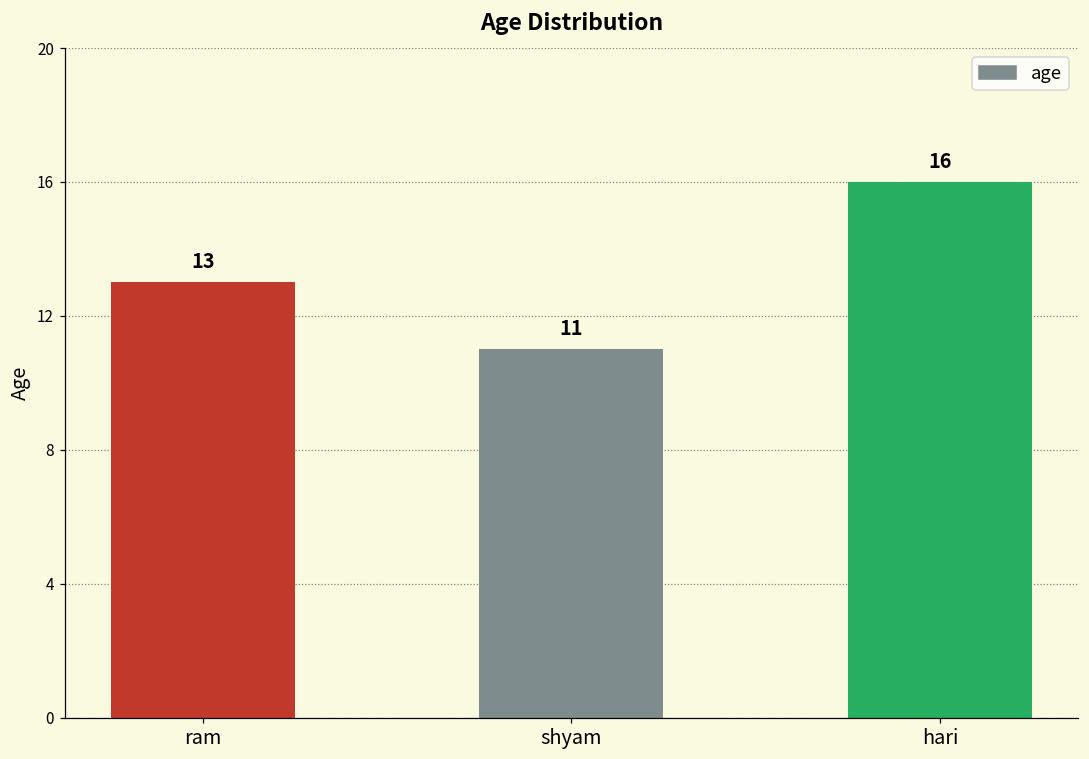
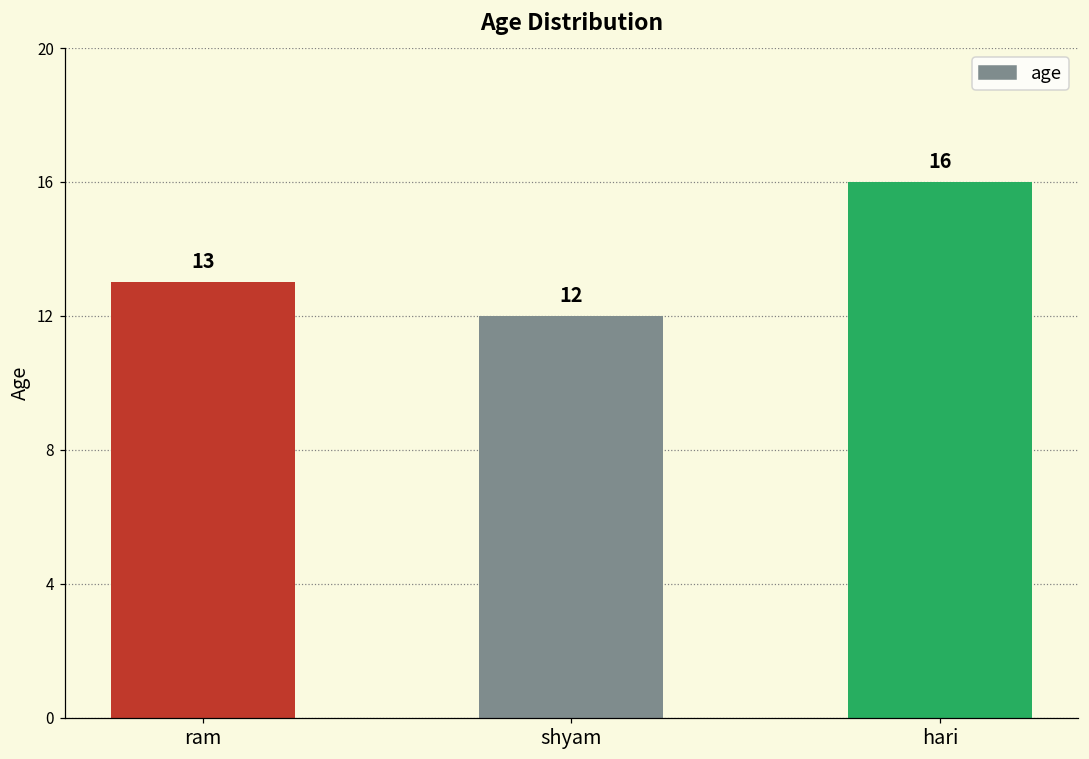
shyam: 11 -> 12
